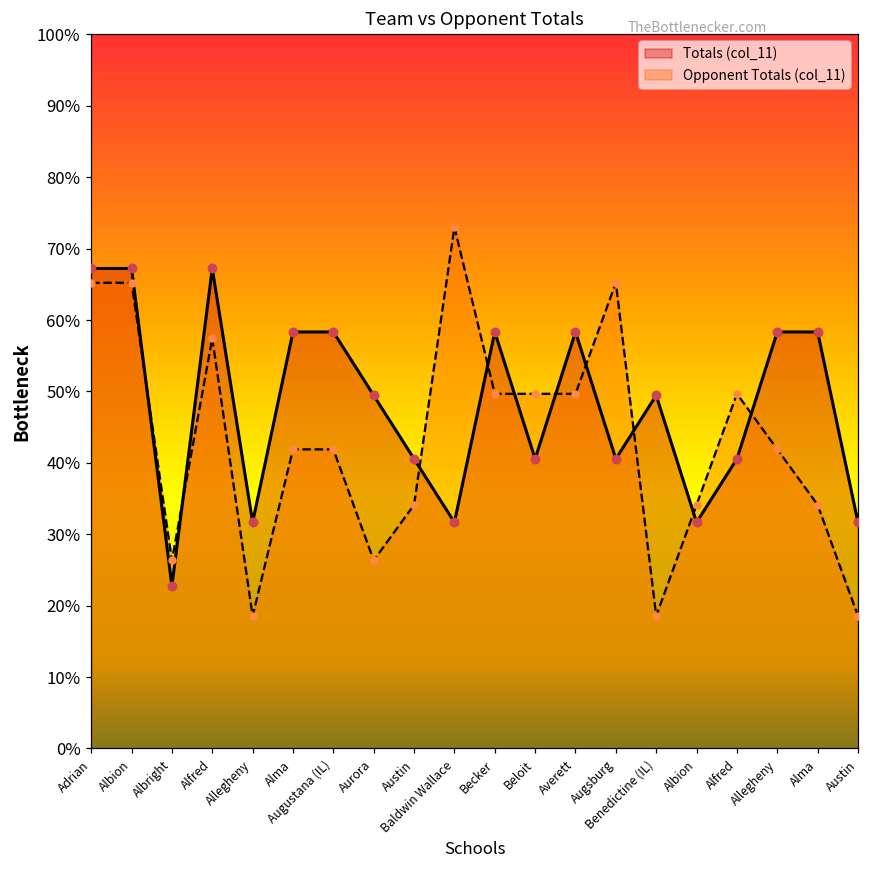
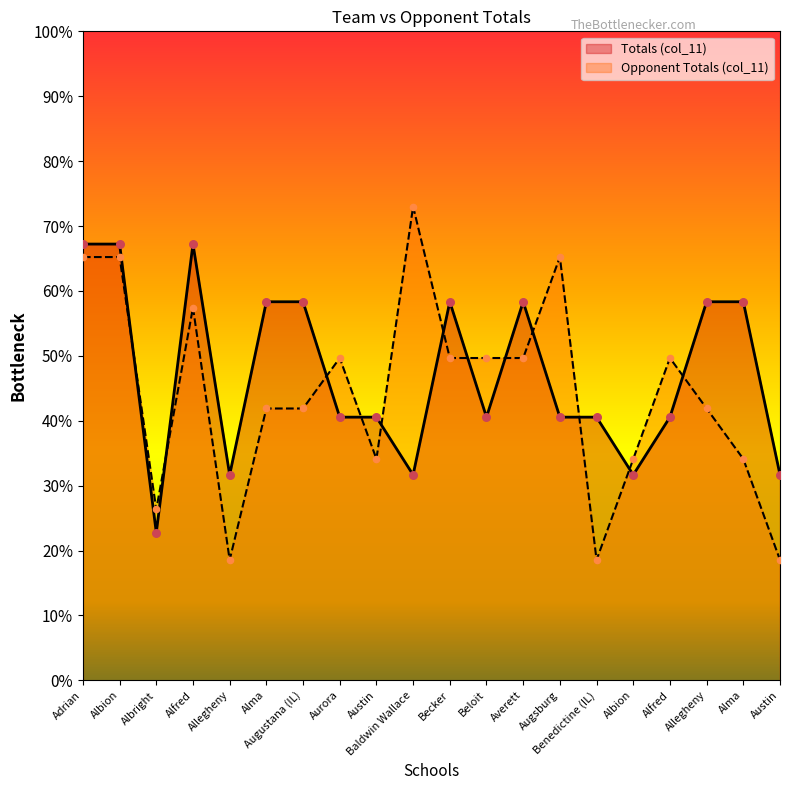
Totals (col_11), Aurora: 49% -> 41%
Opponent Totals (col_11), Aurora: 26% -> 50%
Totals (col_11), Benedictine (IL): 49% -> 41%
